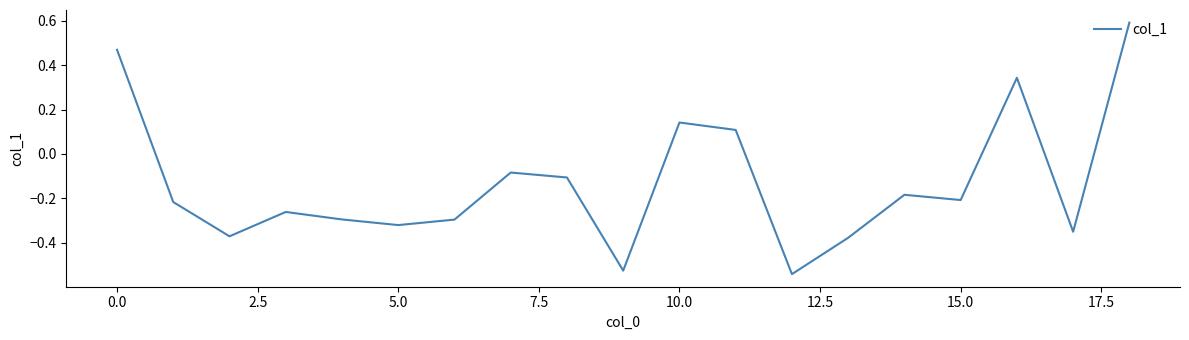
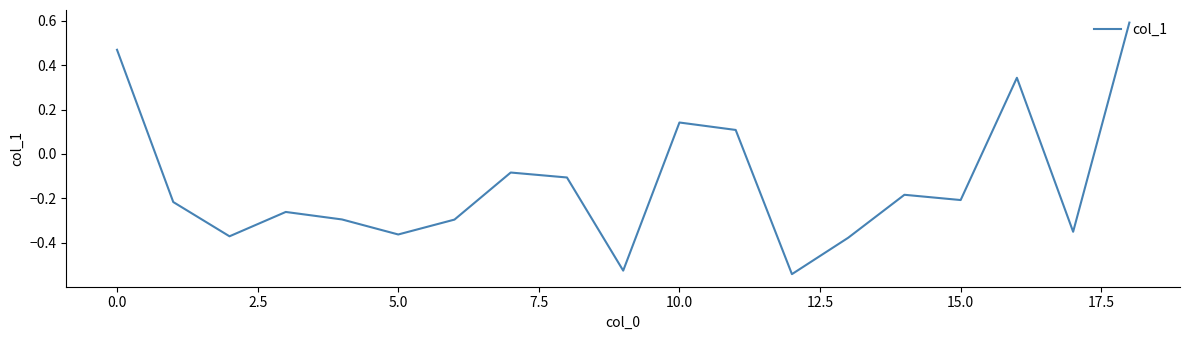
5.0: -0.32 -> -0.36
